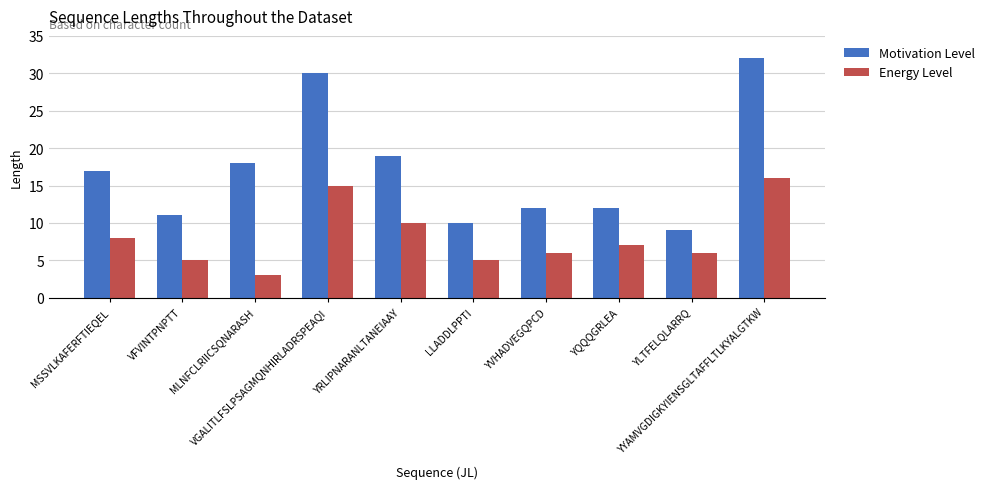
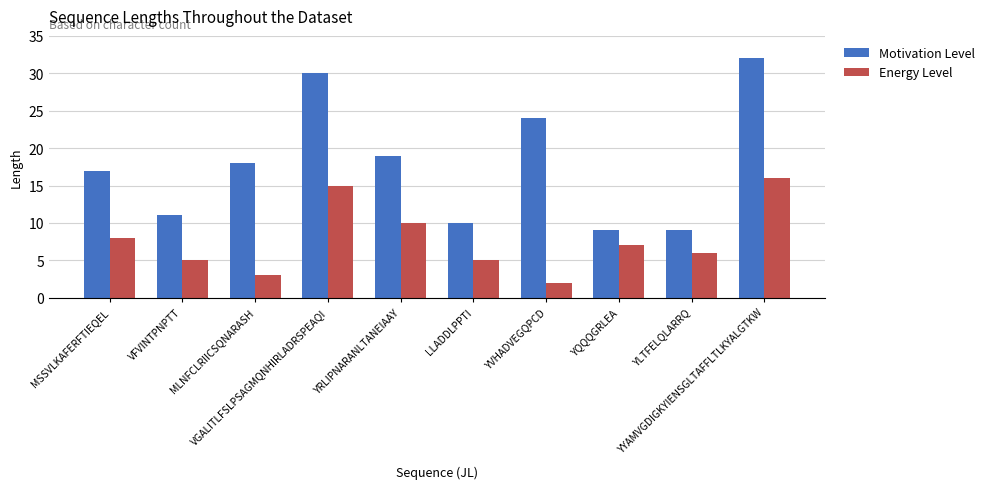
Motivation Level, YVHADVEGQPCD: 12 -> 24
Energy Level, YVHADVEGQPCD: 6 -> 2
Motivation Level, YQQQGRLEA: 12 -> 9
